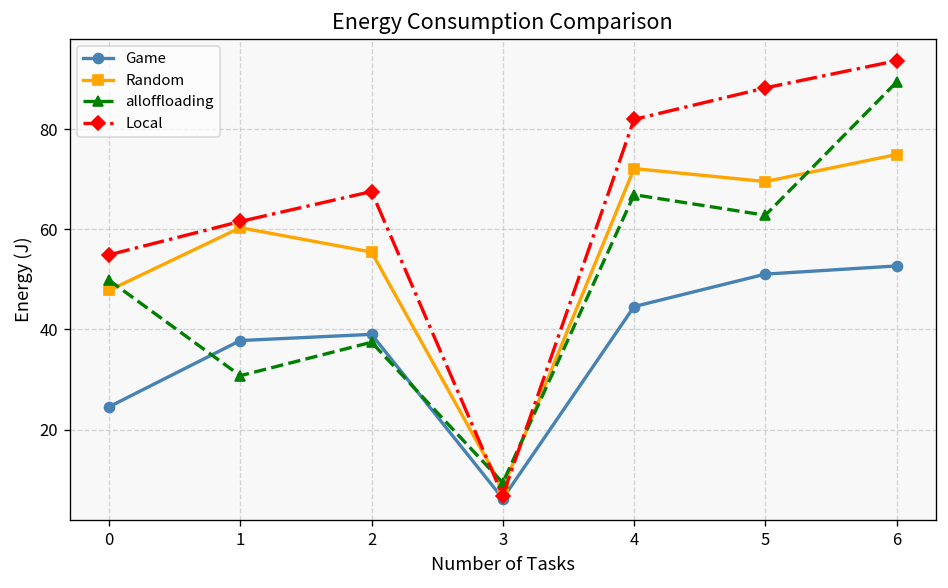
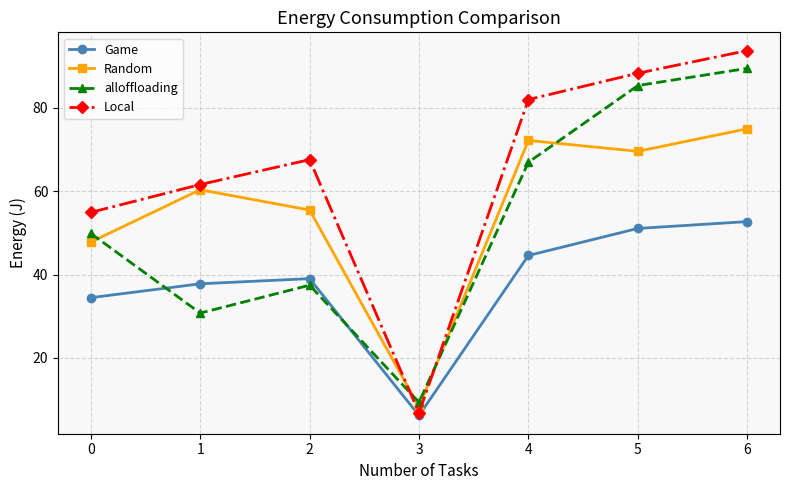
Game, 0: 25 -> 34
alloffloading, 5: 63 -> 85
